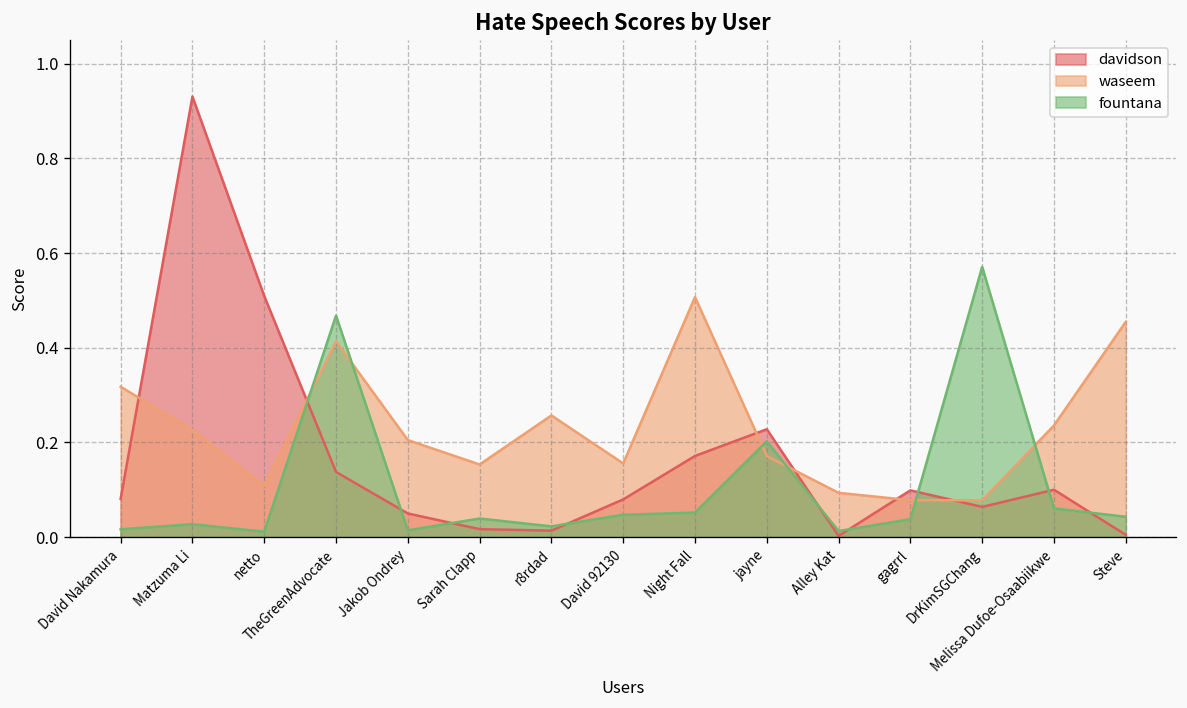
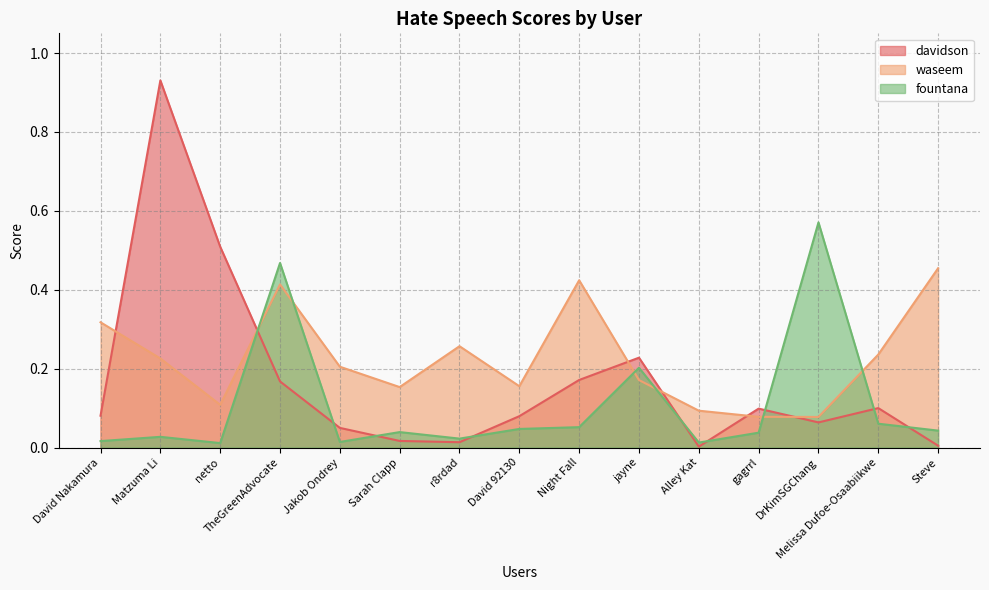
davidson, TheGreenAdvocate: 0.14 -> 0.17
waseem, Night Fall: 0.51 -> 0.42
